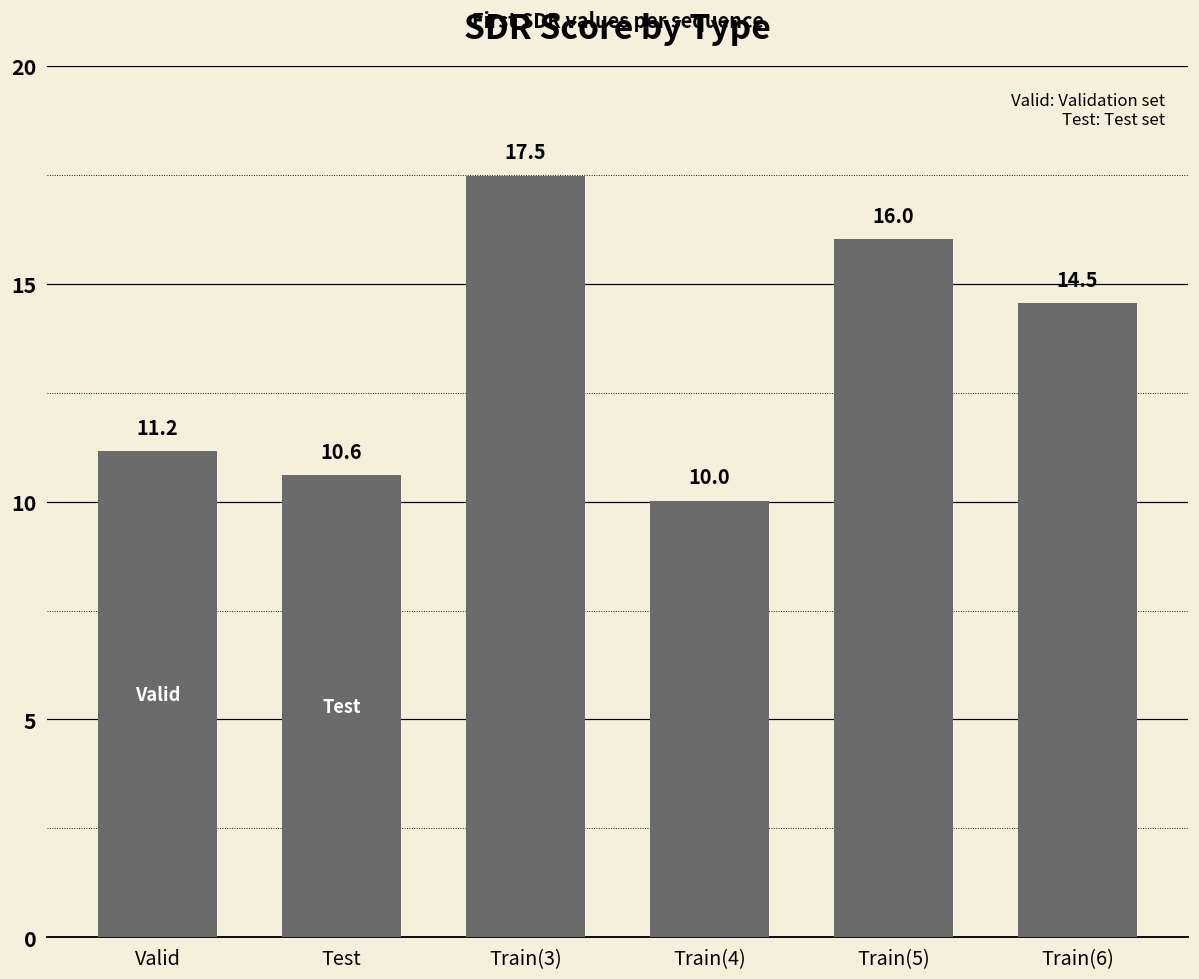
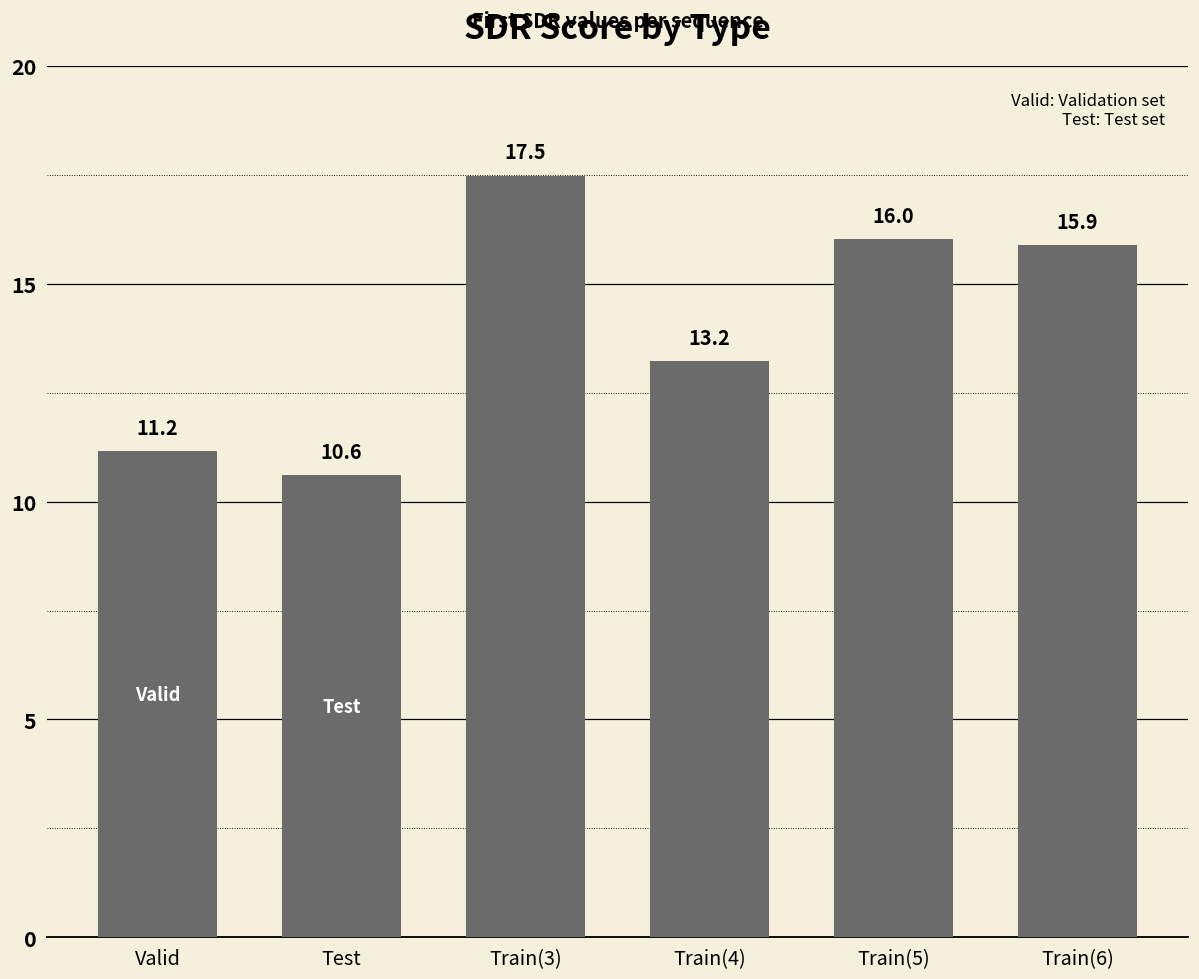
Train(4): 10.0 -> 13.2
Train(6): 14.5 -> 15.9
